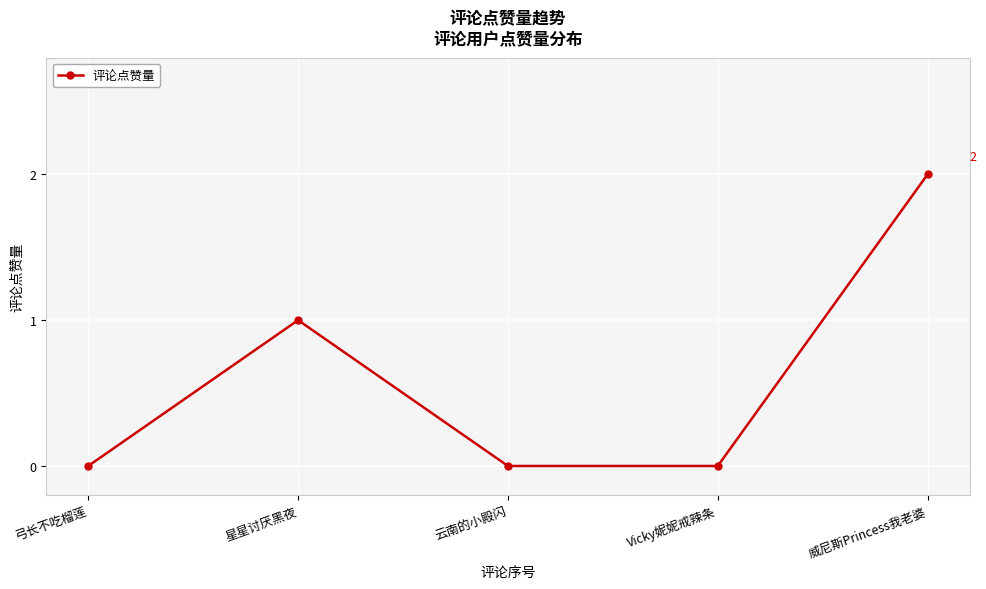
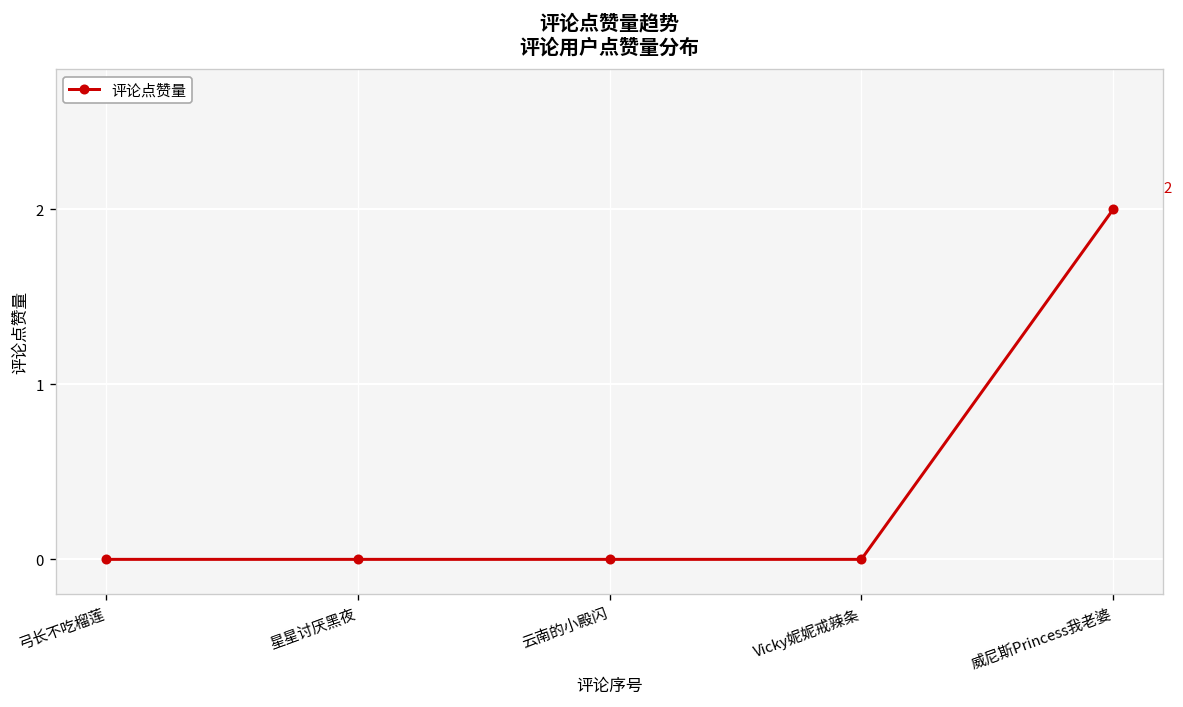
星星讨厌黑夜: 1 -> 0
